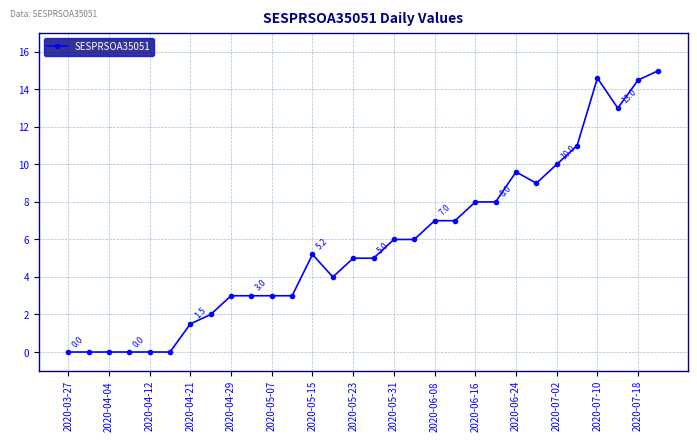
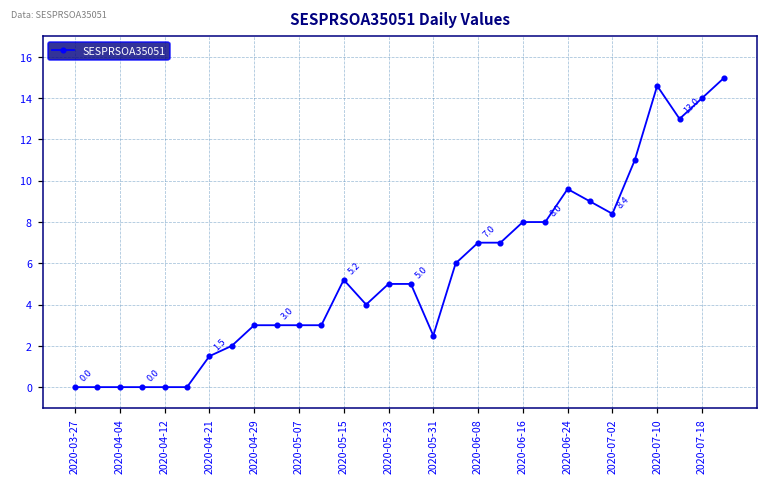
2020-05-31: 6.0 -> 2.5
2020-07-02: 10.0 -> 8.4
2020-07-18: 14.5 -> 14.0
